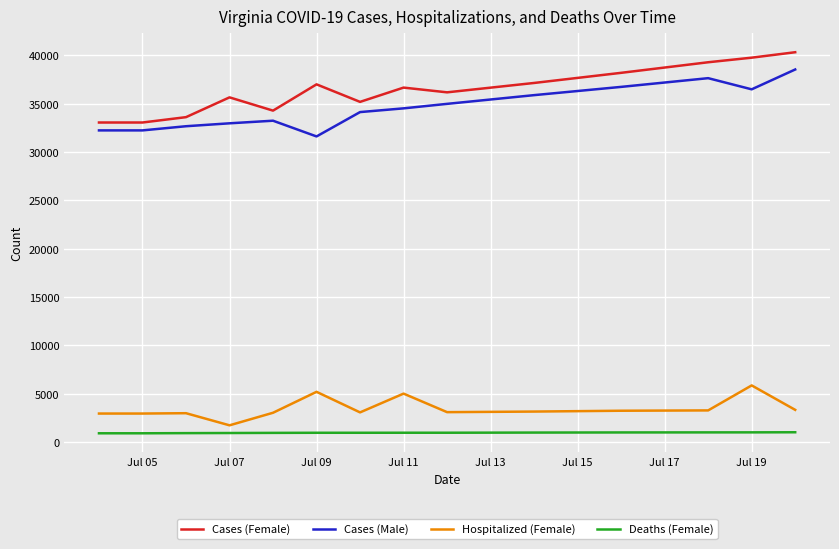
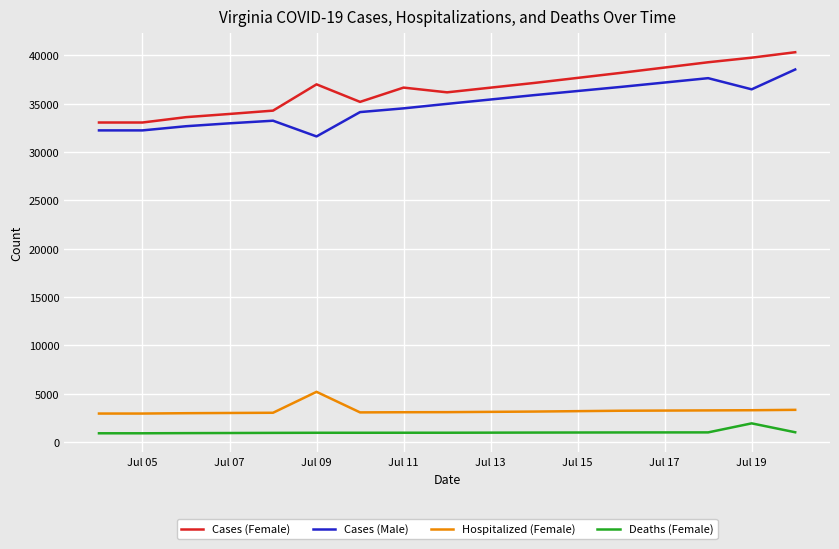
Cases (Female), Jul 07: 36000 -> 34000
Hospitalized (Female), Jul 07: 2000 -> 3000
Hospitalized (Female), Jul 11: 5000 -> 3000
Hospitalized (Female), Jul 19: 6000 -> 3000
Deaths (Female), Jul 19: 1000 -> 2000
